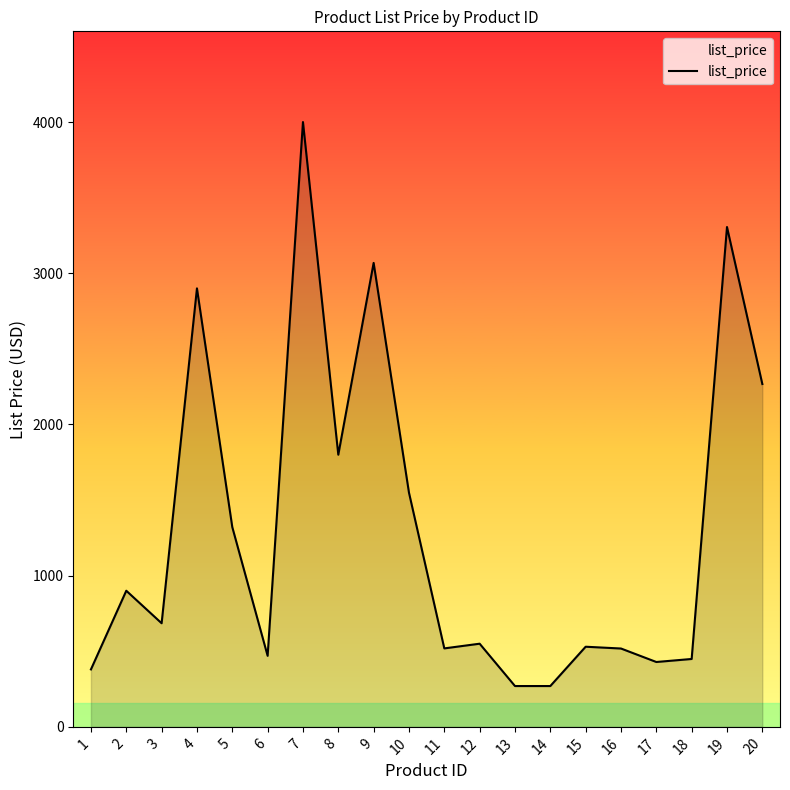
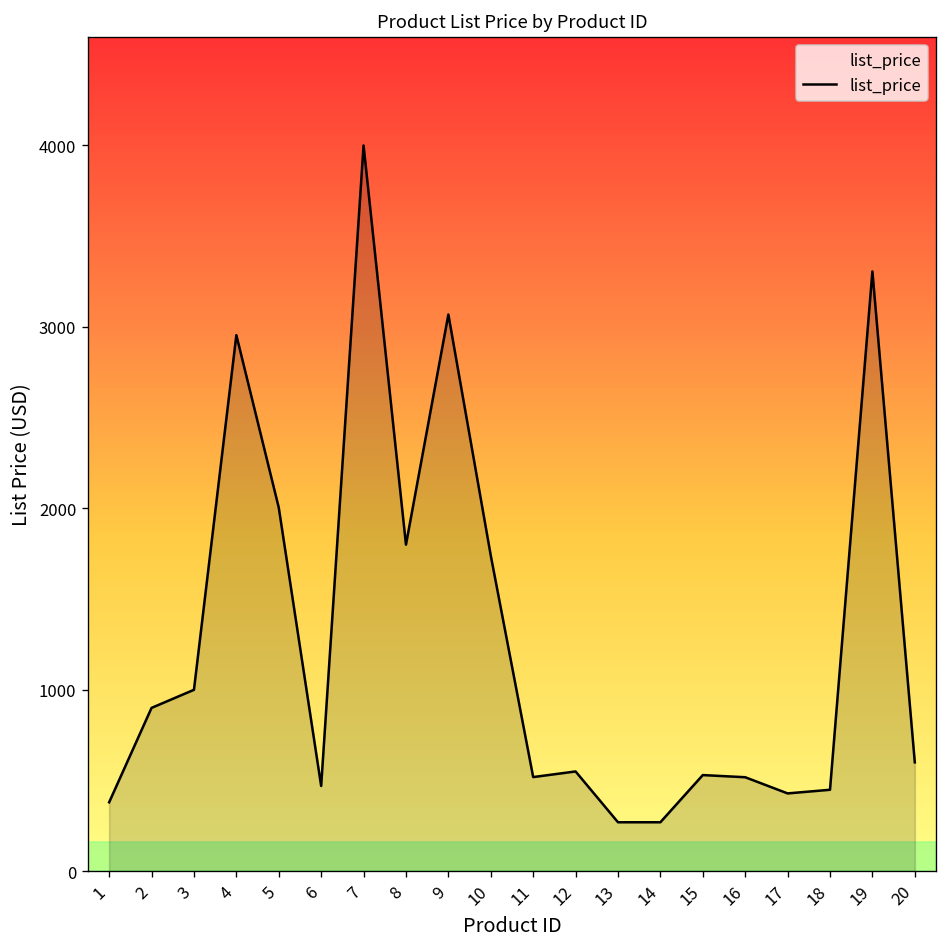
3: 690 -> 1000
4: 2900 -> 2950
5: 1320 -> 2000
10: 1550 -> 1740
20: 2270 -> 600
